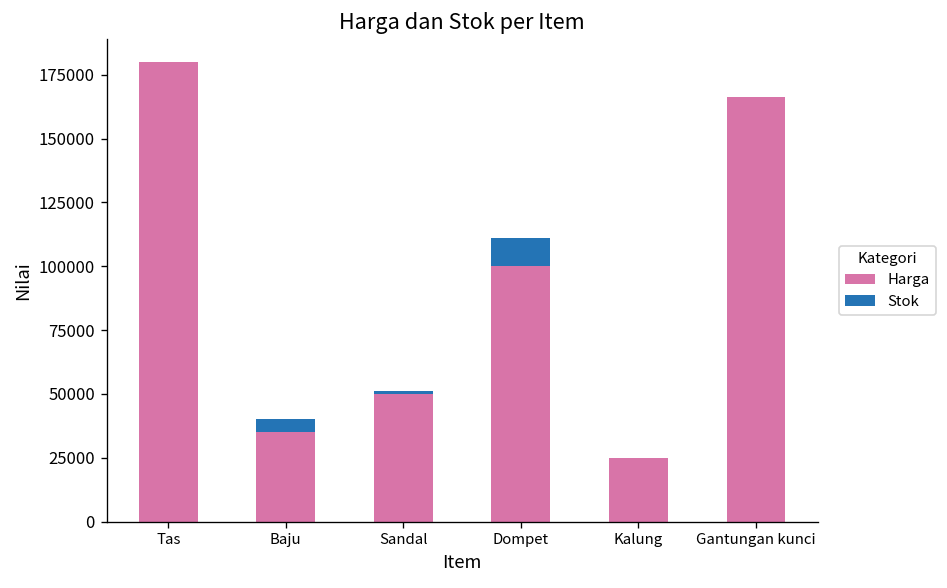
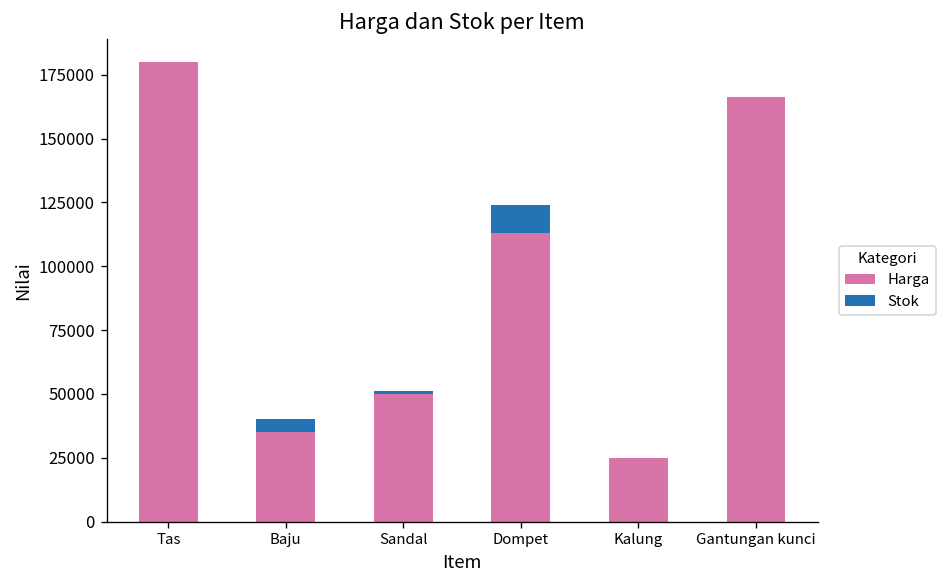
Harga, Dompet: 100000 -> 113000
